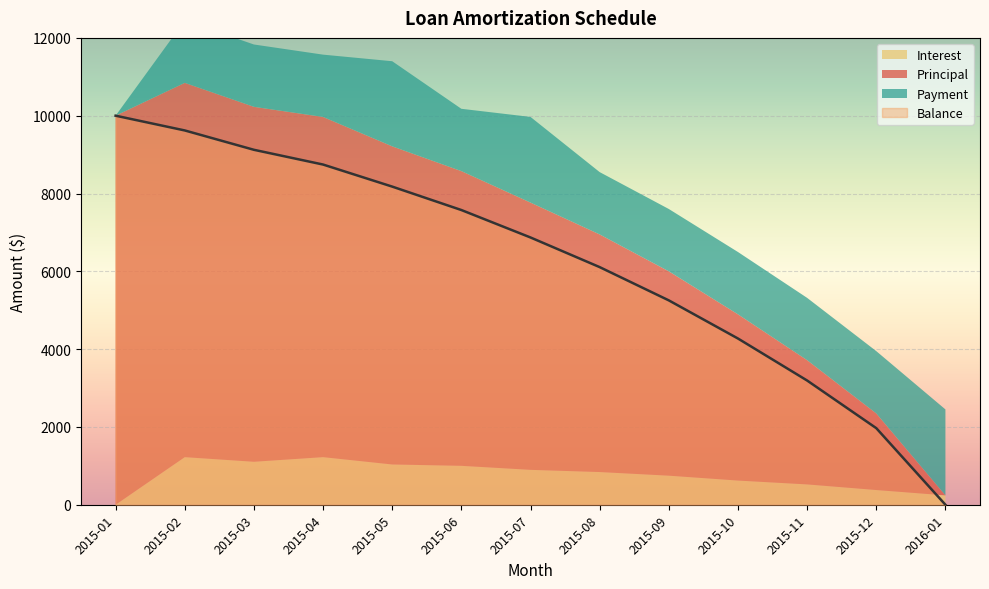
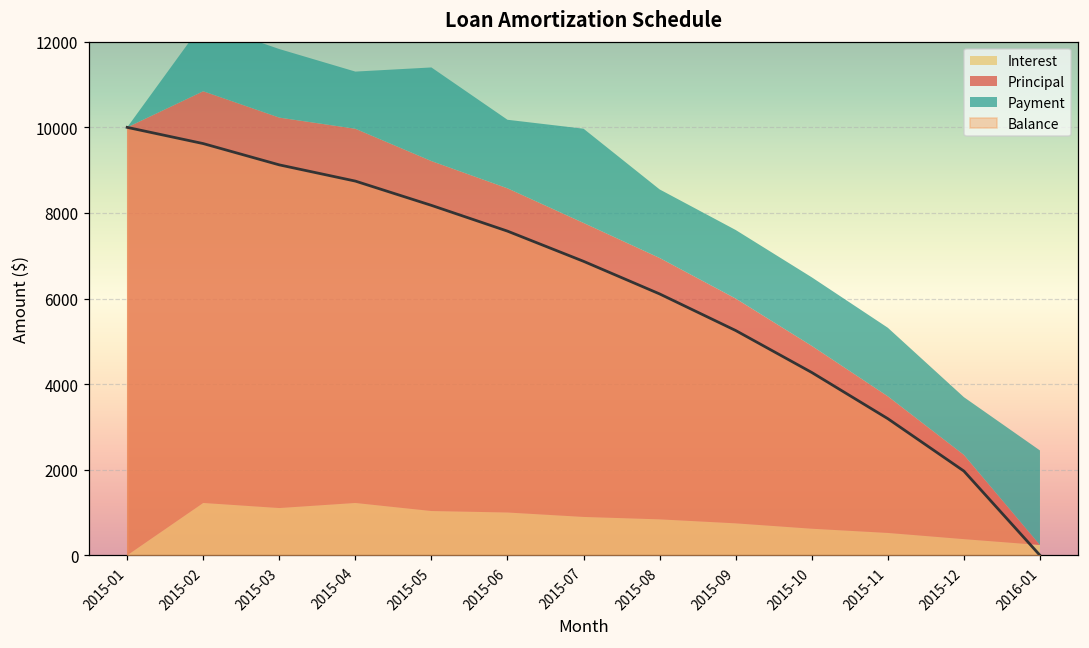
Payment, 2015-04: 1600 -> 1300
Payment, 2015-12: 1600 -> 1300
